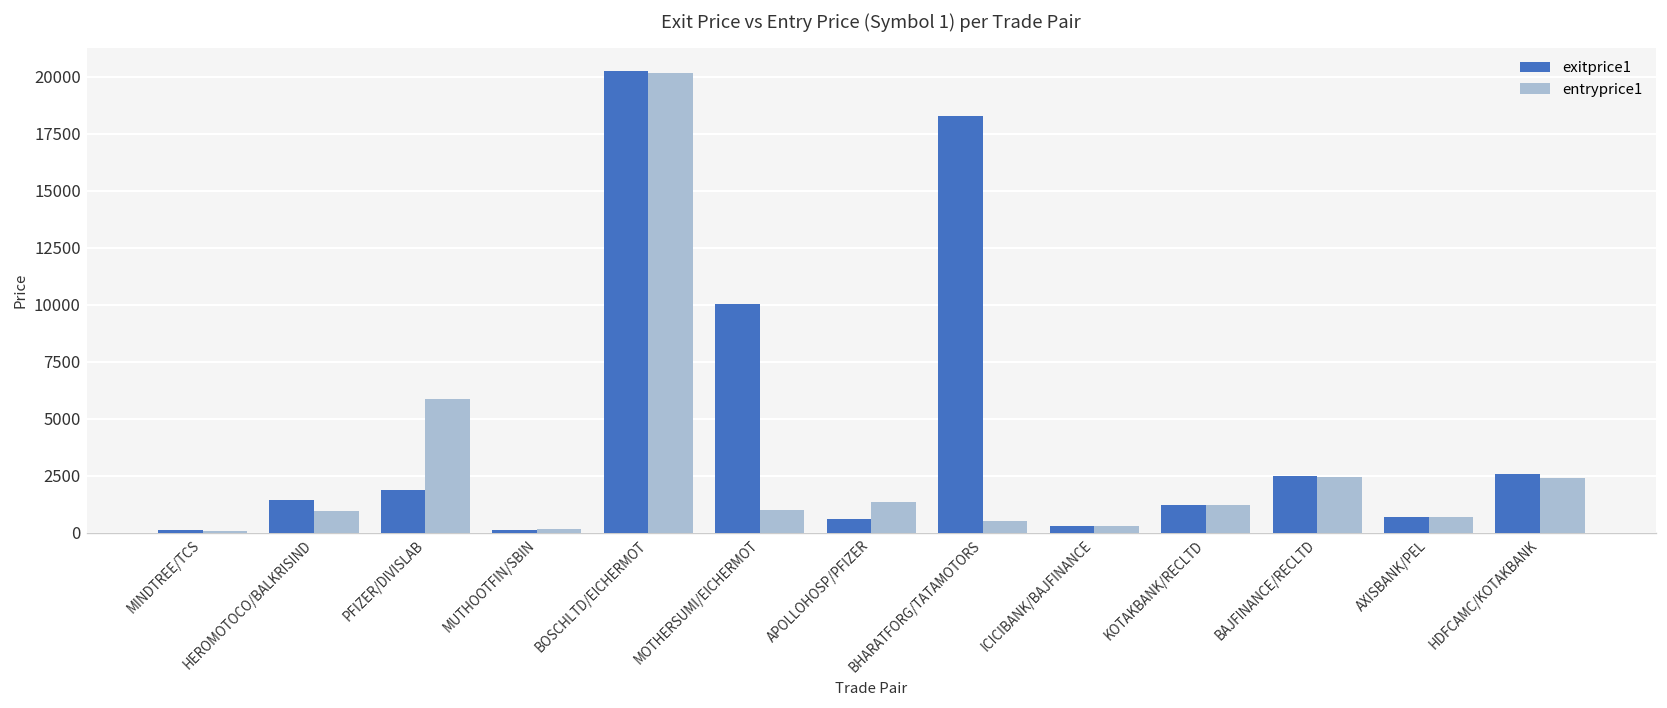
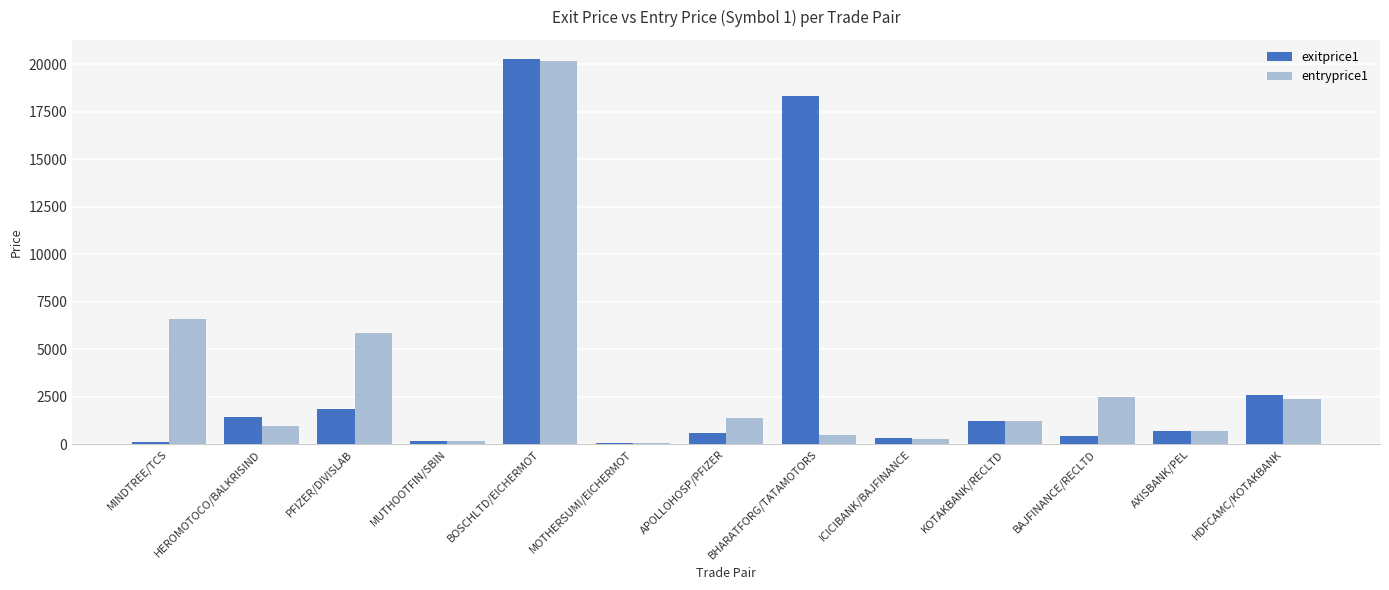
entryprice1, MINDTREE/TCS: 100 -> 6600
exitprice1, MOTHERSUMI/EICHERMOT: 10000 -> 100
entryprice1, MOTHERSUMI/EICHERMOT: 1000 -> 100
exitprice1, BAJFINANCE/RECLTD: 2500 -> 500
